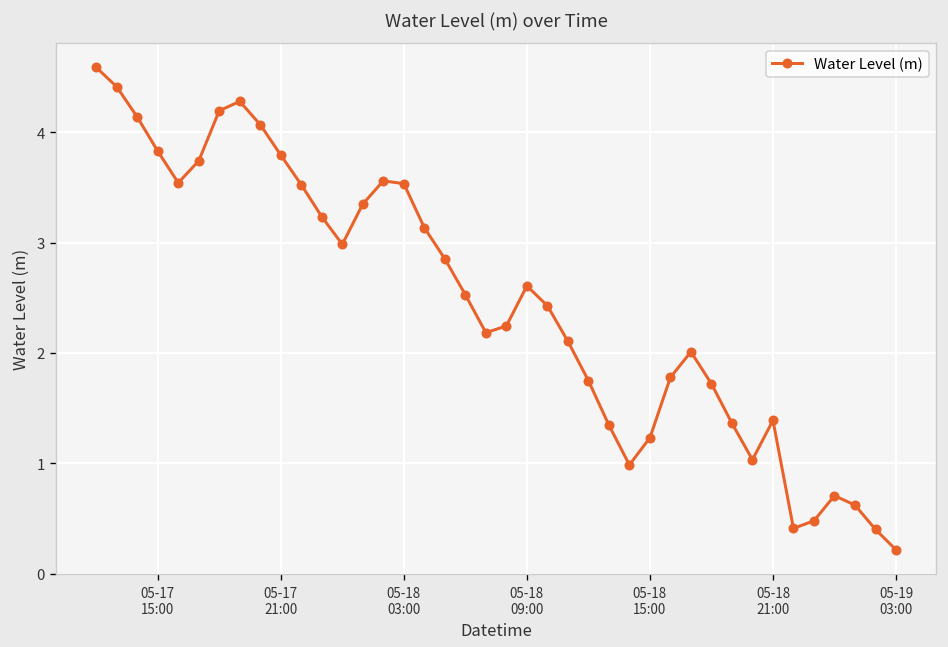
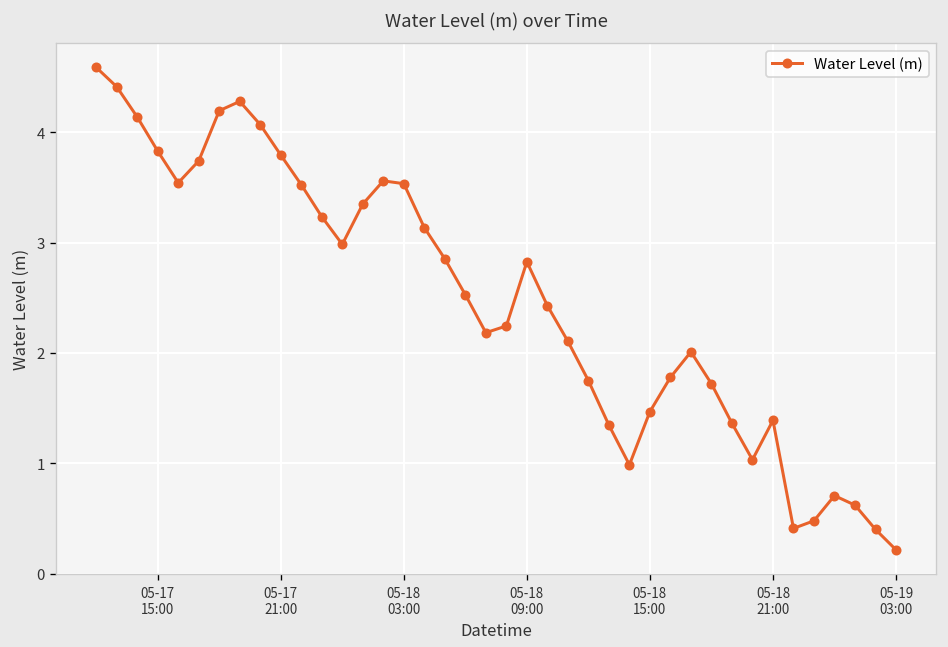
05-18 09:00: 2.6 -> 2.8
05-18 15:00: 1.2 -> 1.5
